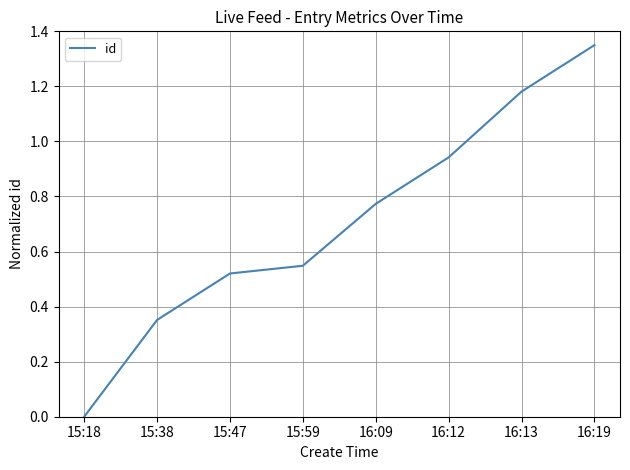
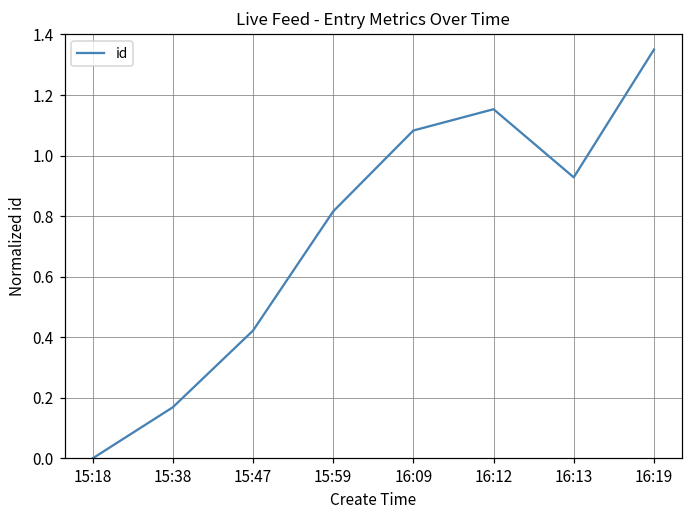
15:38: 0.35 -> 0.17
15:47: 0.52 -> 0.42
15:59: 0.55 -> 0.82
16:09: 0.77 -> 1.08
16:12: 0.94 -> 1.15
16:13: 1.18 -> 0.93
